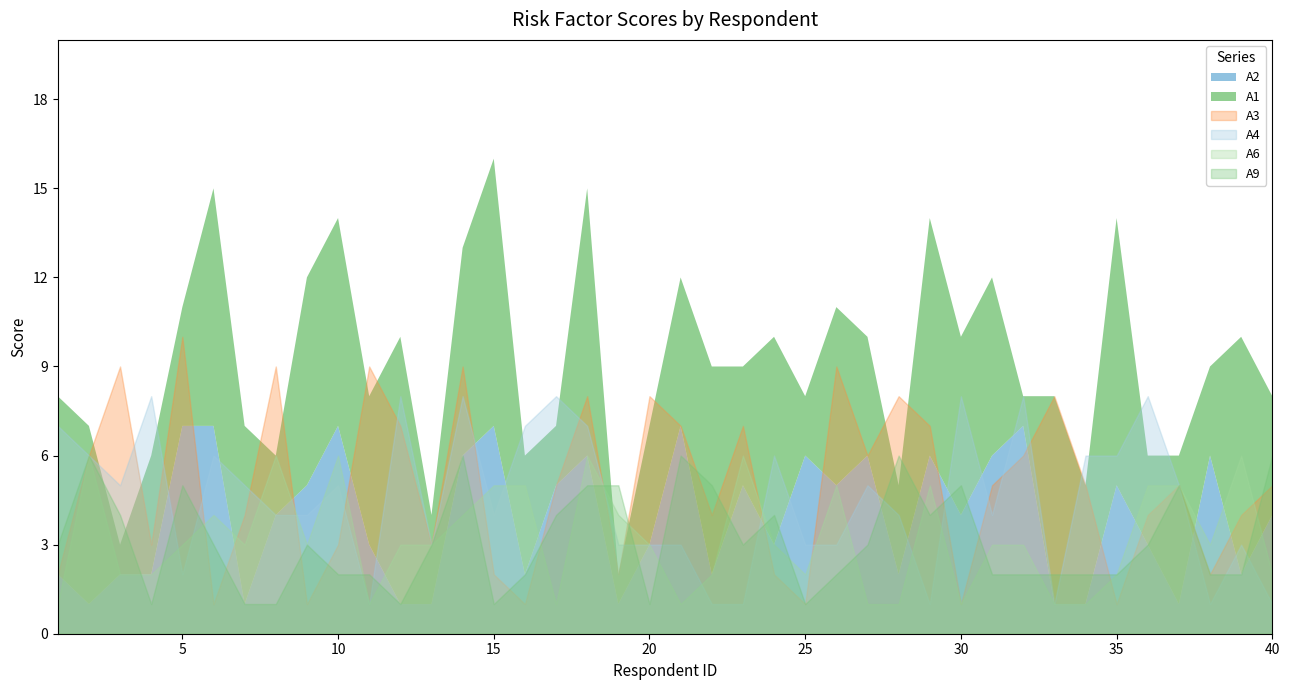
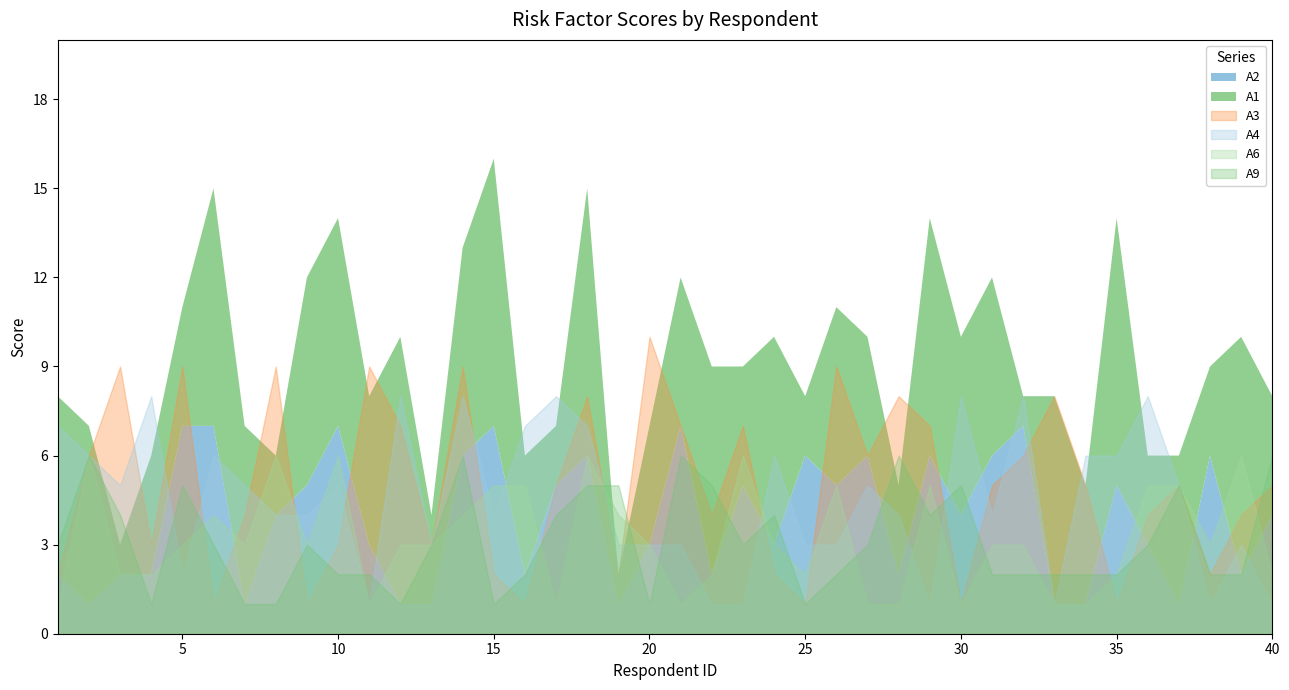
A3, 5: 10 -> 9
A3, 20: 8 -> 10
